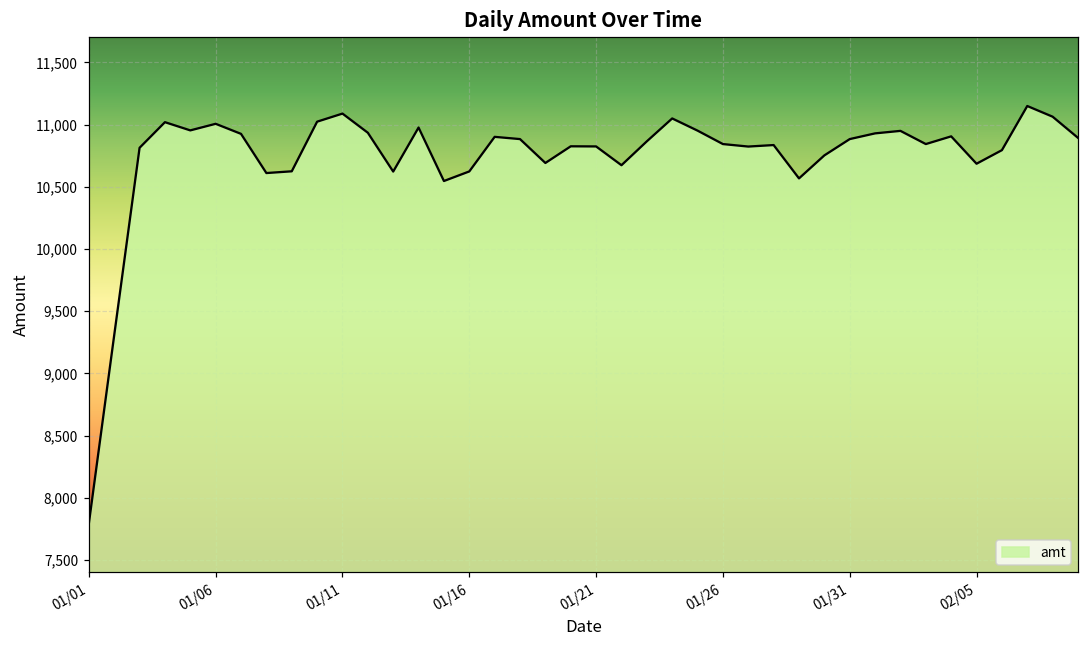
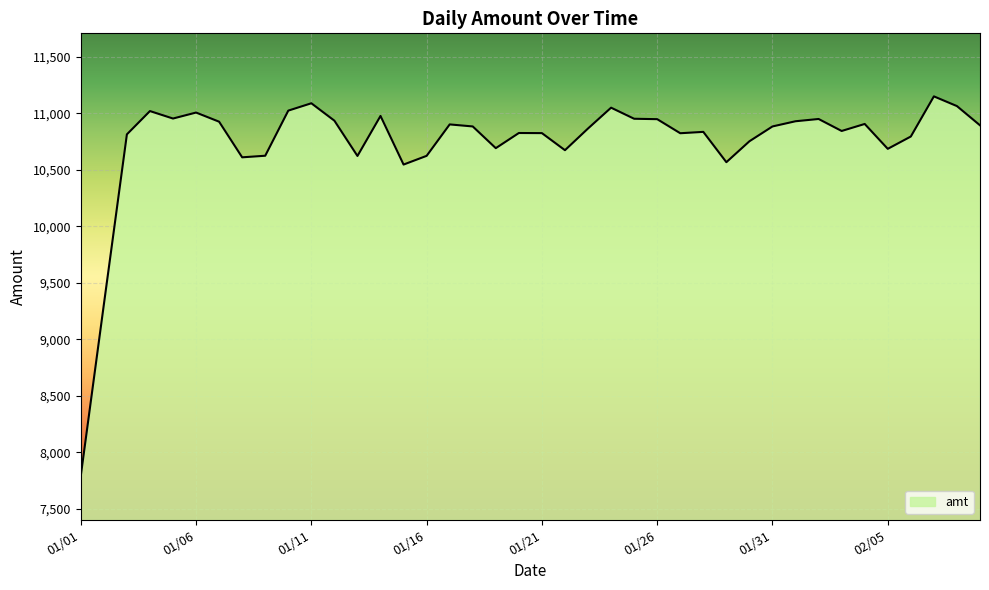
01/26: 10,840 -> 10,950
